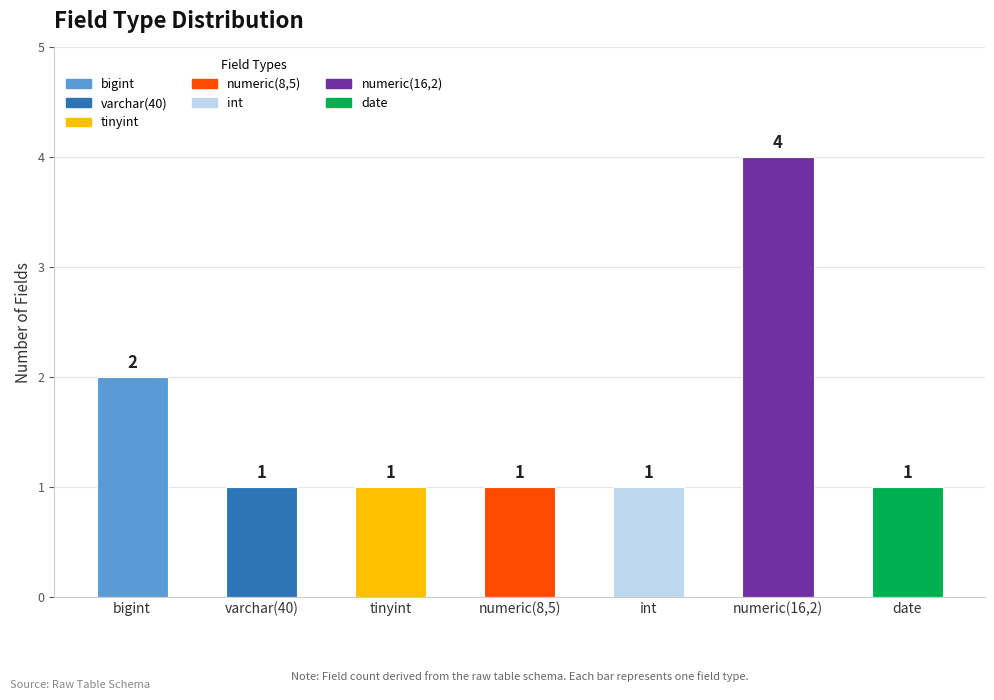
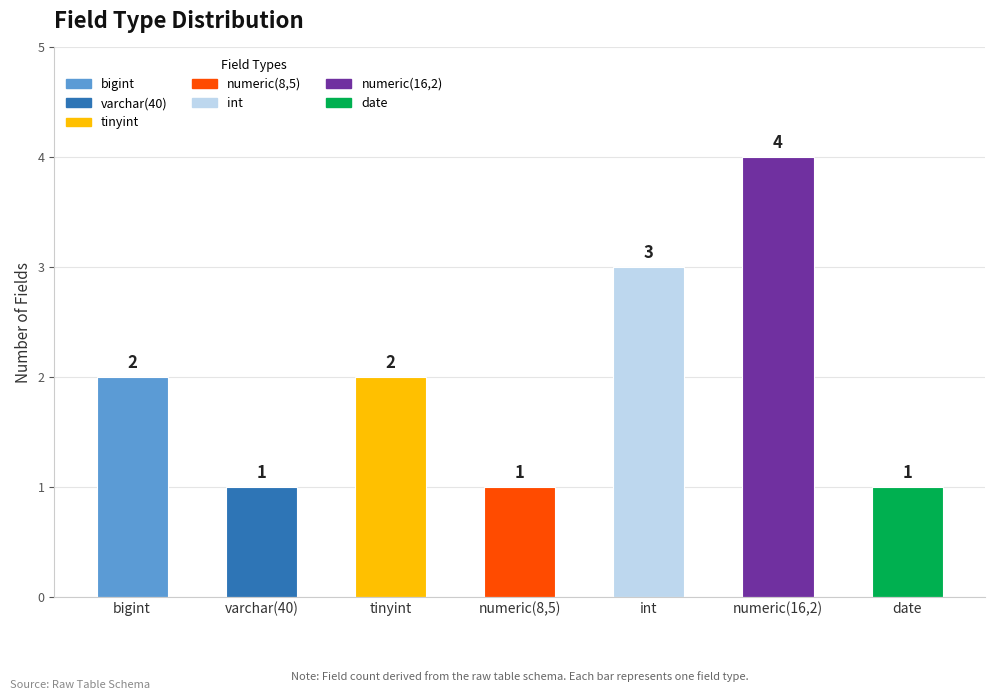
tinyint: 1 -> 2
int: 1 -> 3
